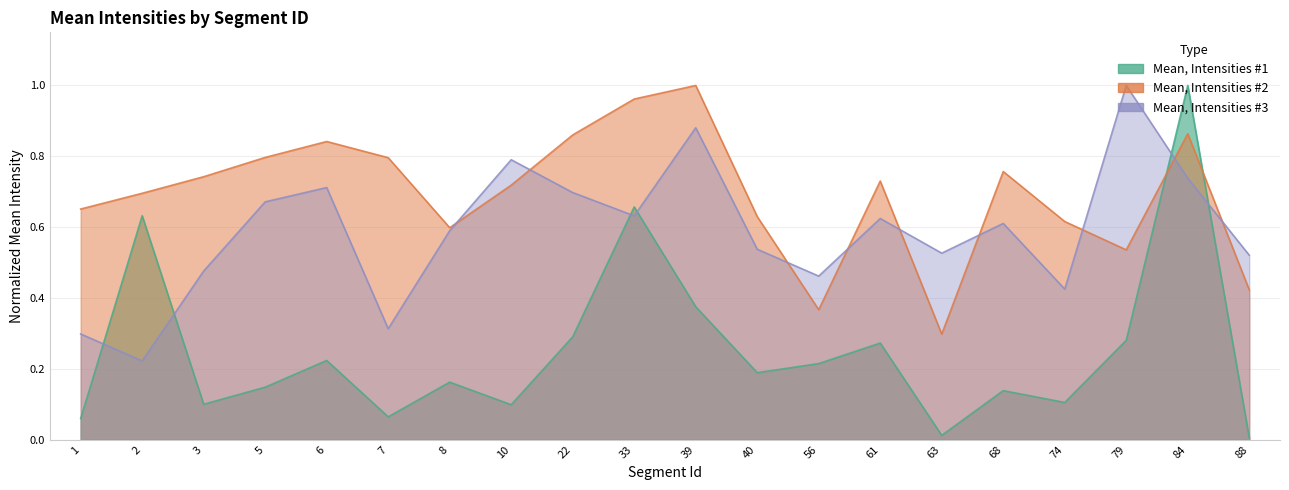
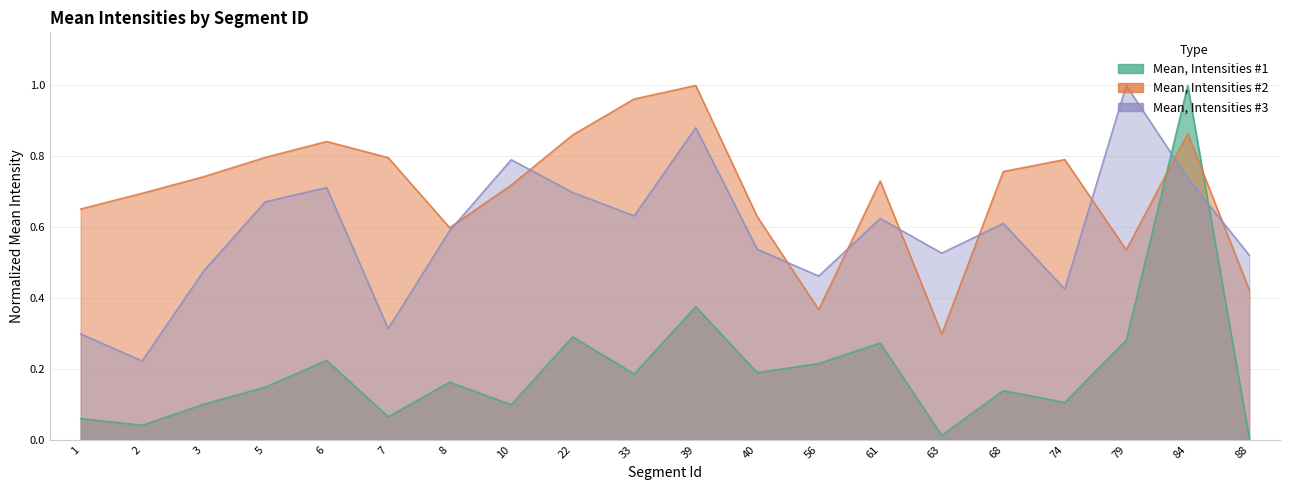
Mean, Intensities #1, 2: 0.63 -> 0.04
Mean, Intensities #1, 33: 0.66 -> 0.19
Mean, Intensities #2, 74: 0.62 -> 0.79
